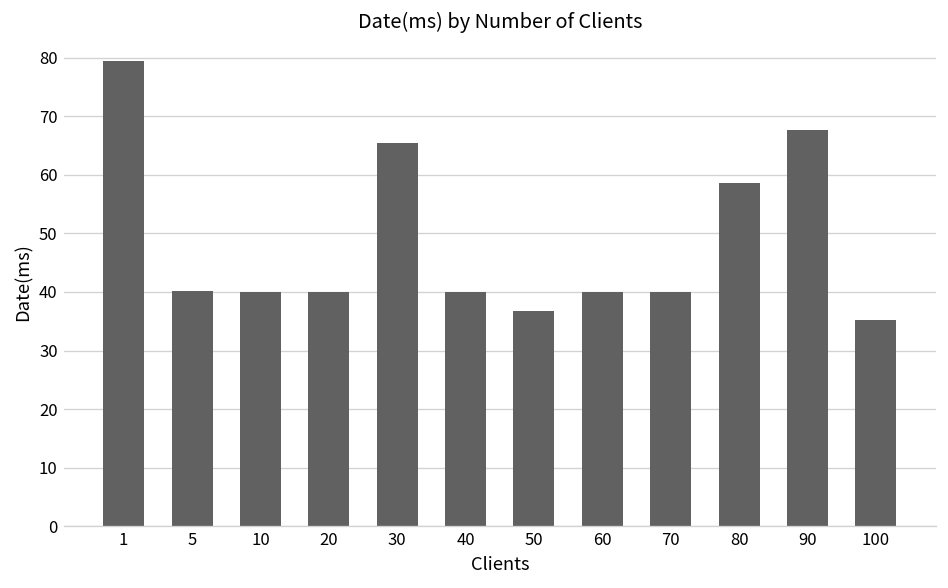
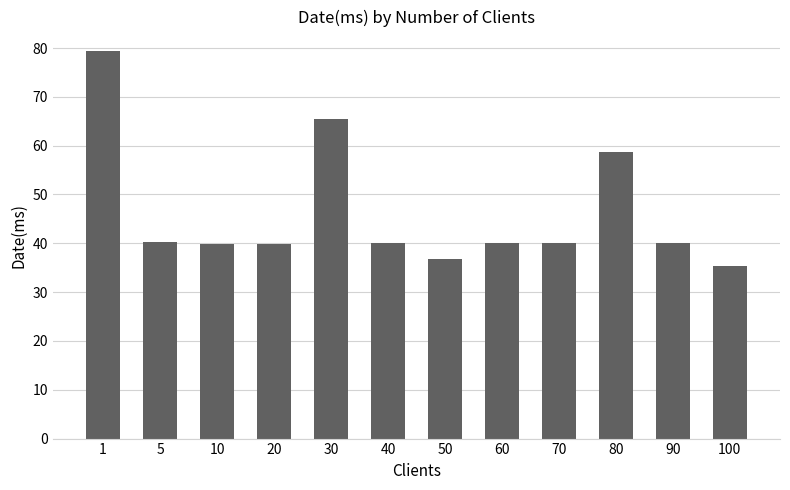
90: 68 -> 40
